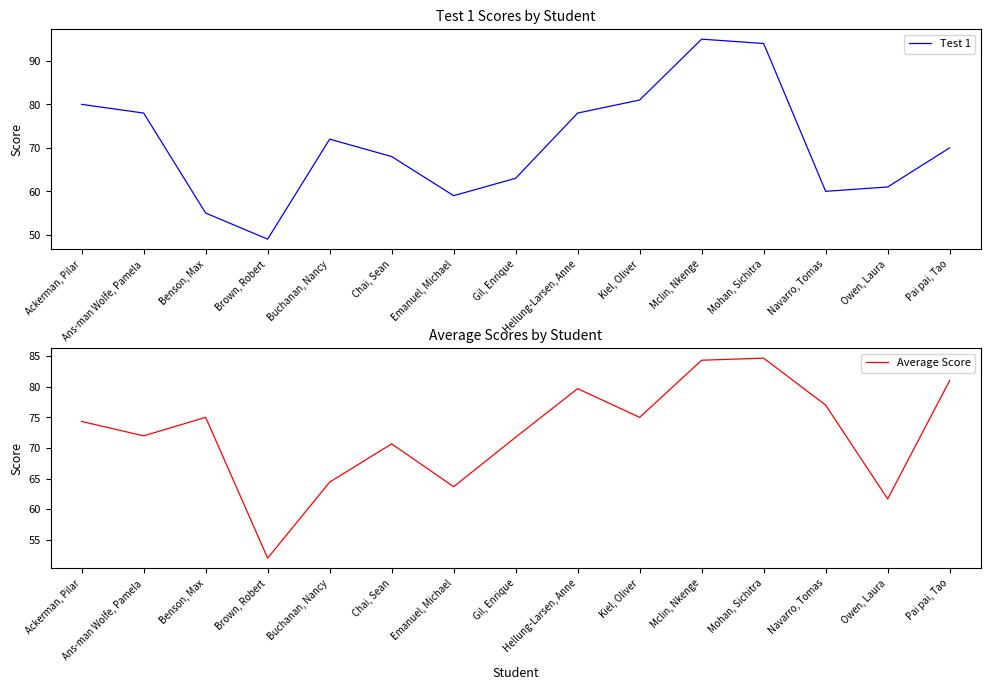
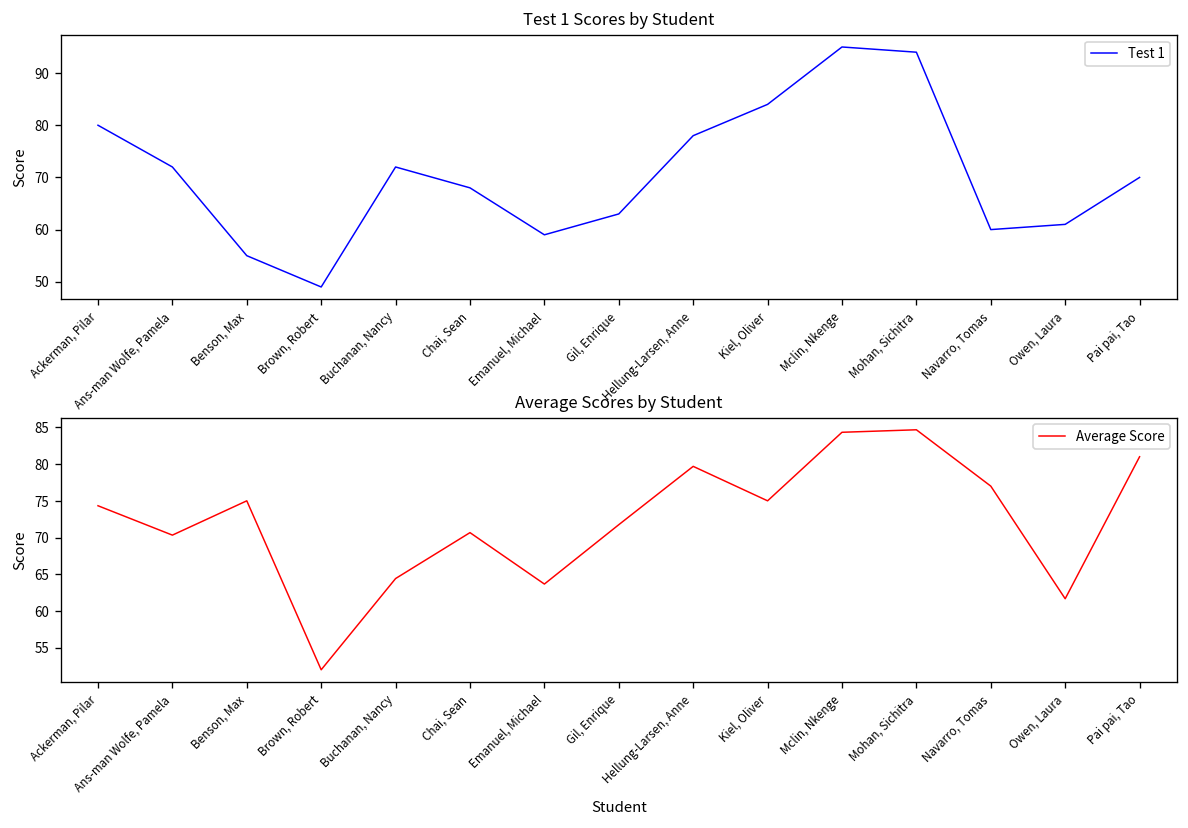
Test 1 Scores by Student, Ans-man Wolfe, Pamela: 78 -> 72
Test 1 Scores by Student, Kiel, Oliver: 81 -> 84
Average Scores by Student, Ans-man Wolfe, Pamela: 72 -> 70
